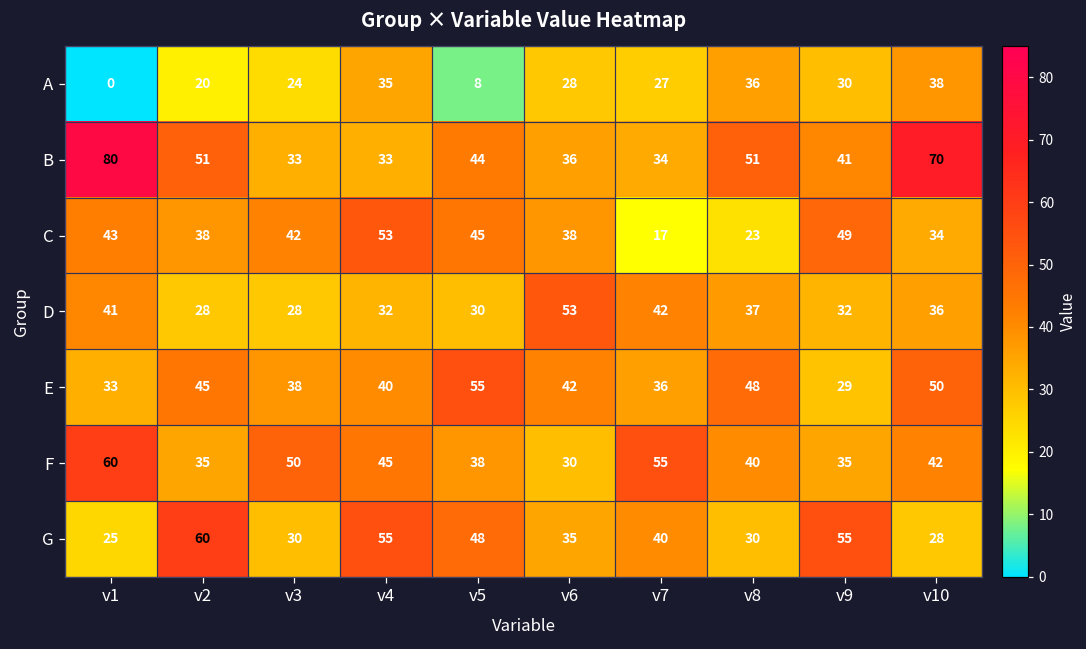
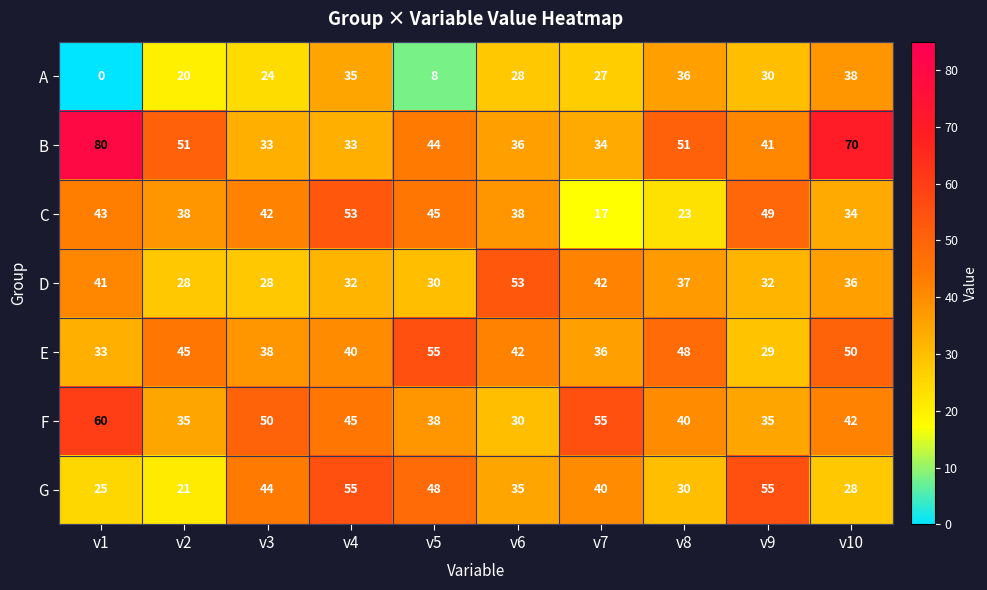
G, v2: 60 -> 21
G, v3: 30 -> 44
